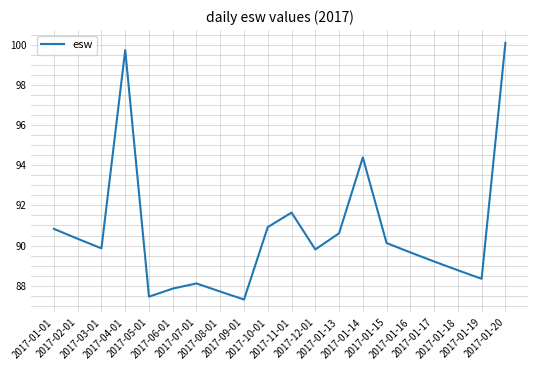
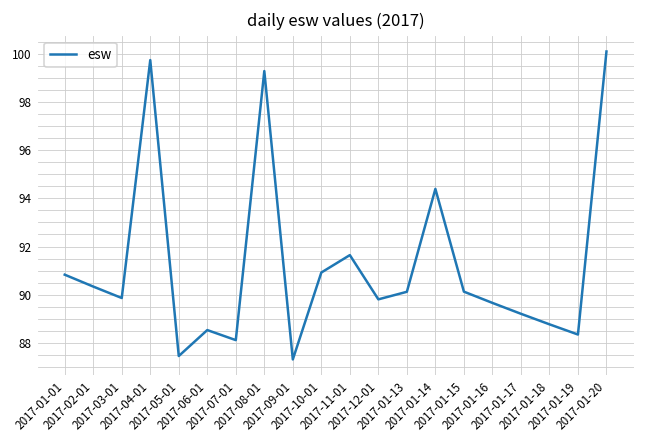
2017-06-01: 87.9 -> 88.5
2017-08-01: 87.7 -> 99.3
2017-01-13: 90.6 -> 90.1
